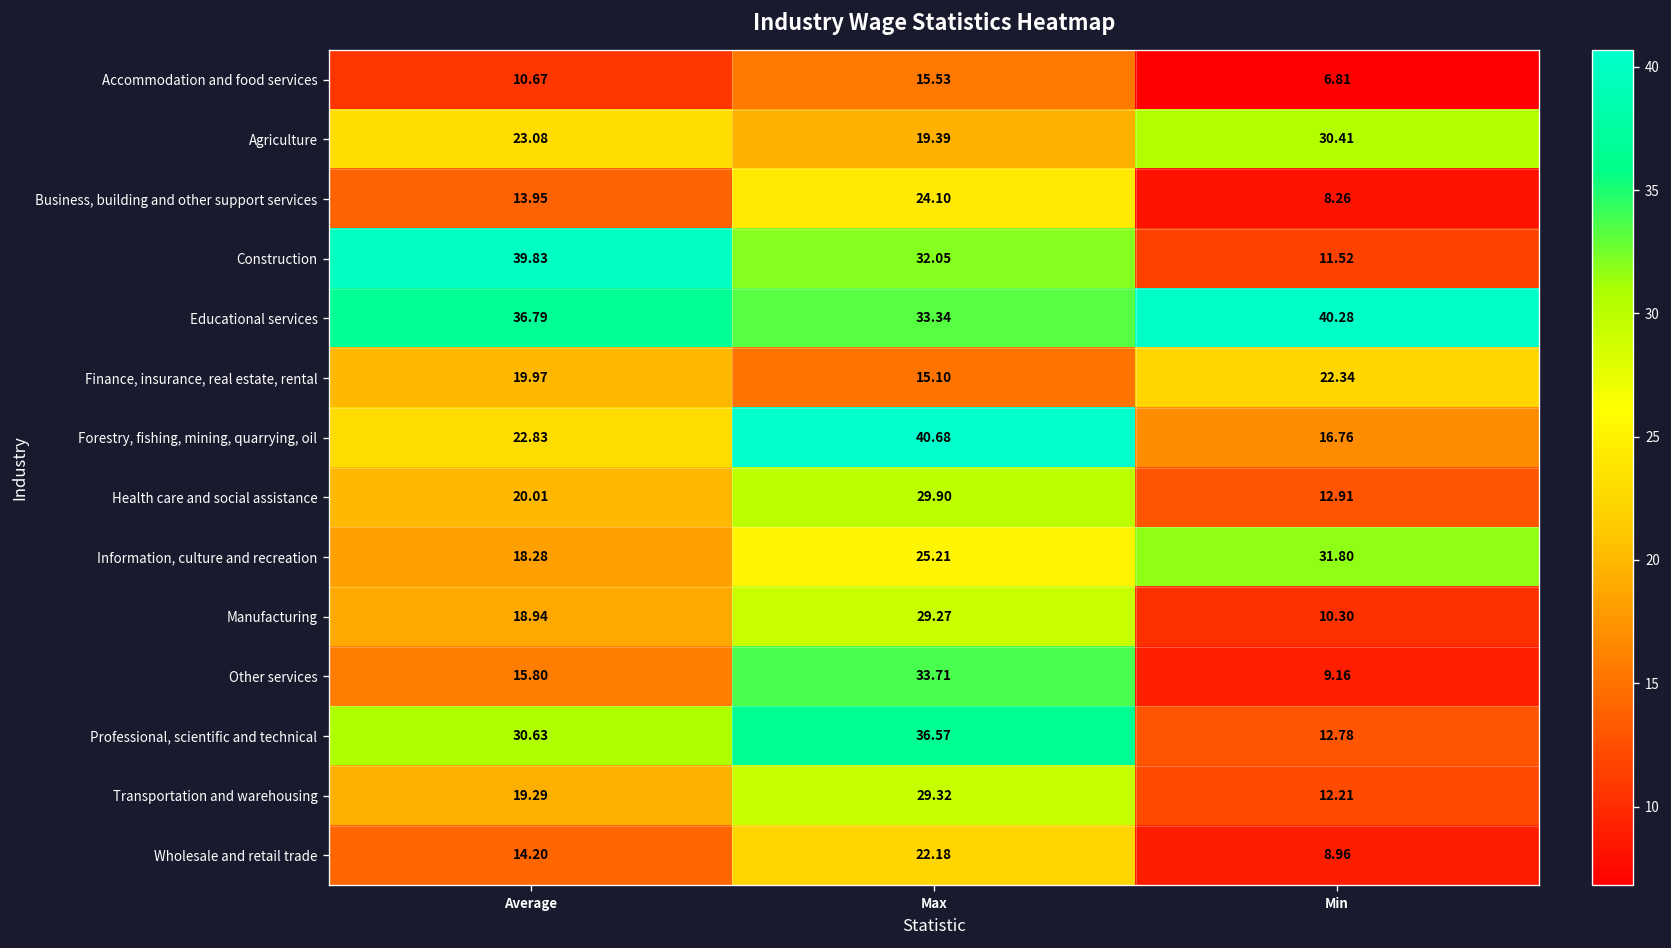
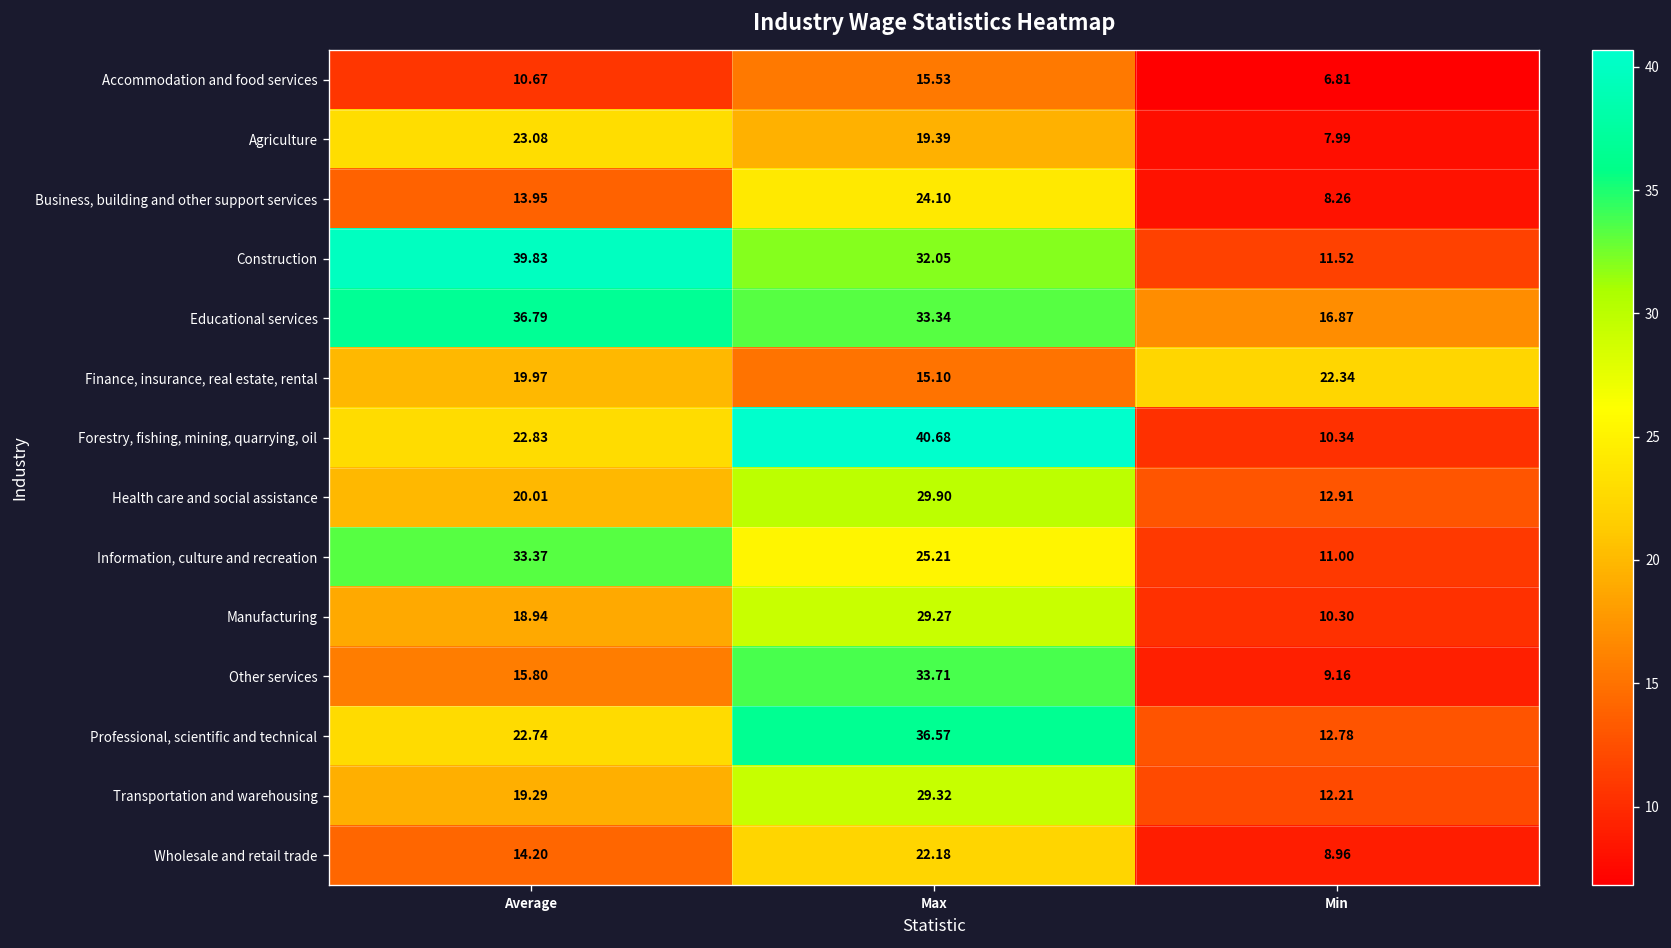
Agriculture, Min: 30.41 -> 7.99
Educational services, Min: 40.28 -> 16.87
Forestry, fishing, mining, quarrying, oil, Min: 16.76 -> 10.34
Information, culture and recreation, Average: 18.28 -> 33.37
Information, culture and recreation, Min: 31.80 -> 11.00
Professional, scientific and technical, Average: 30.63 -> 22.74
